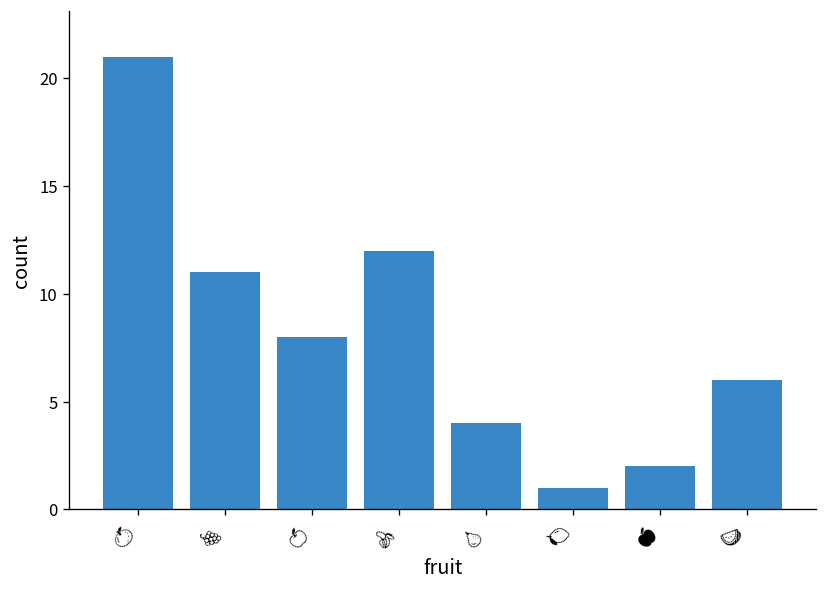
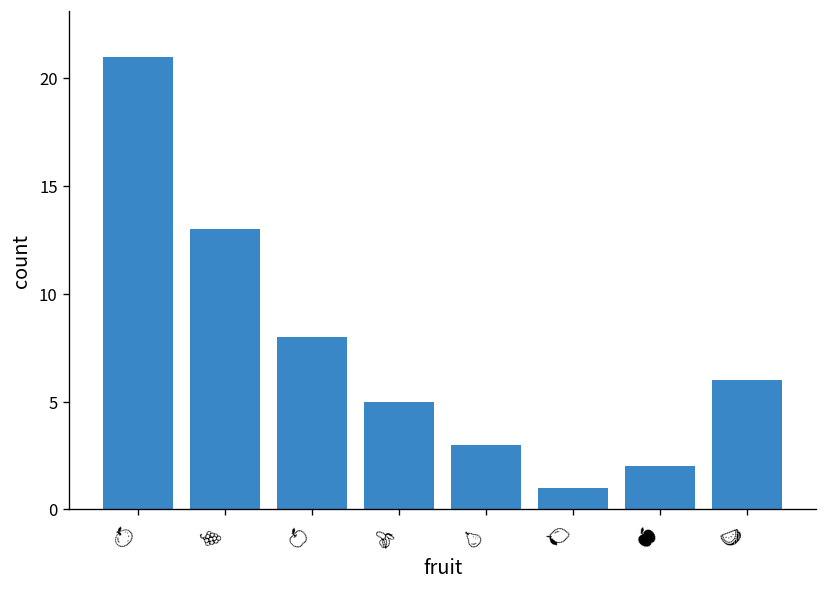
🍇: 11 -> 13
🍌: 12 -> 5
🍐: 4 -> 3
